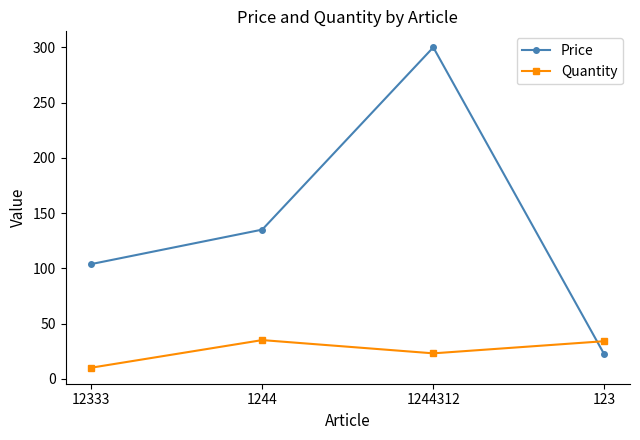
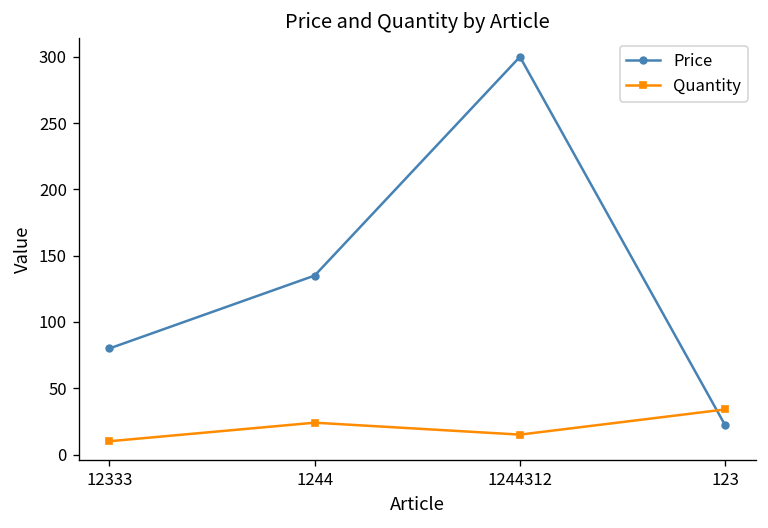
Price, 12333: 104 -> 80
Quantity, 1244: 35 -> 24
Quantity, 1244312: 23 -> 15
